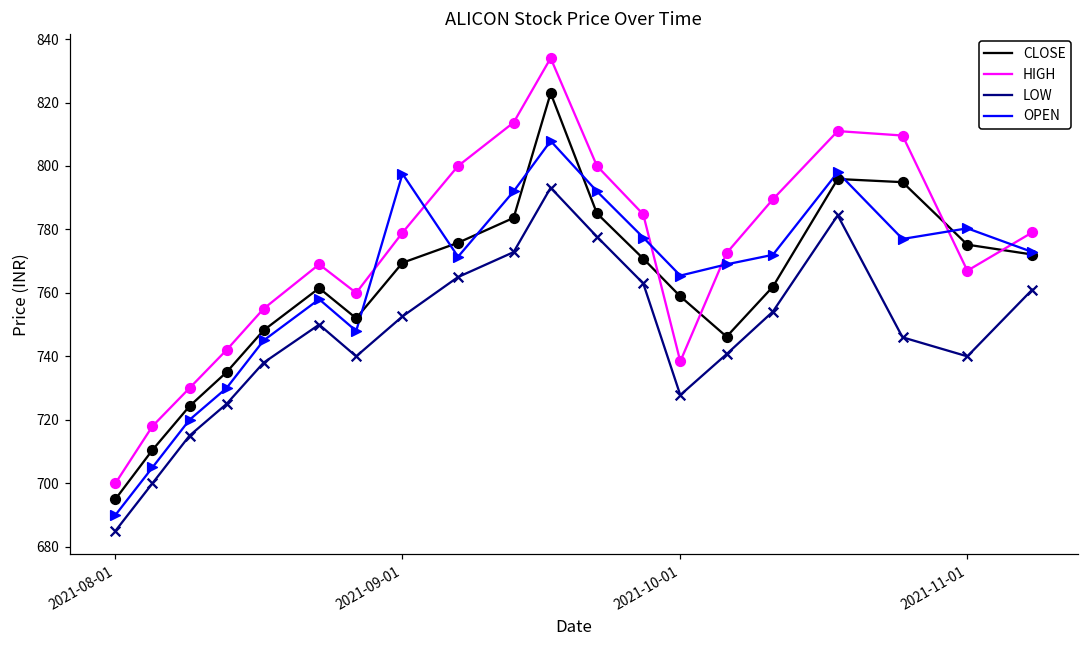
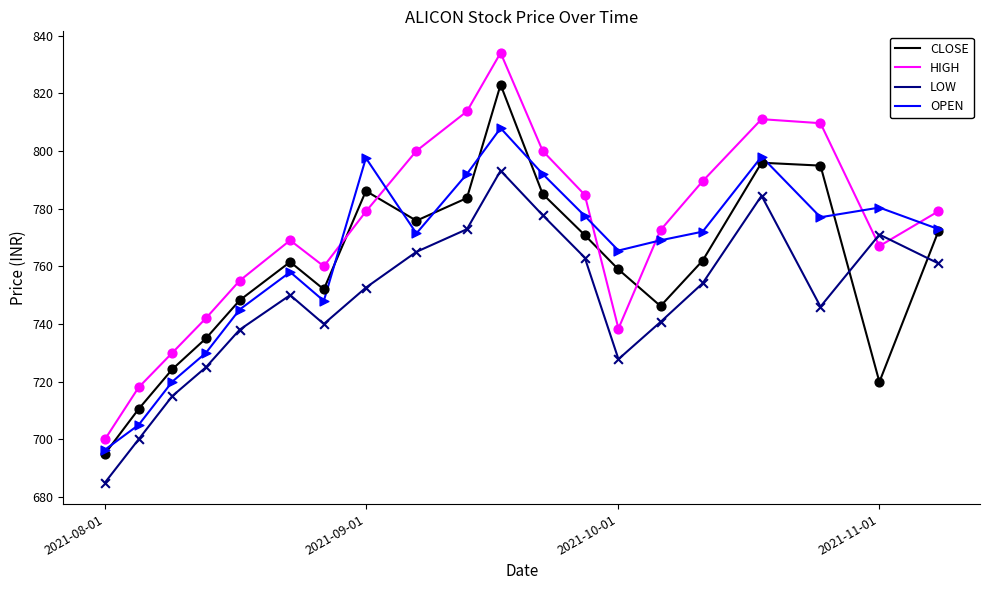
OPEN, 2021-08-01: 690 -> 696
CLOSE, 2021-09-01: 770 -> 786
CLOSE, 2021-11-01: 775 -> 720
LOW, 2021-11-01: 740 -> 771
